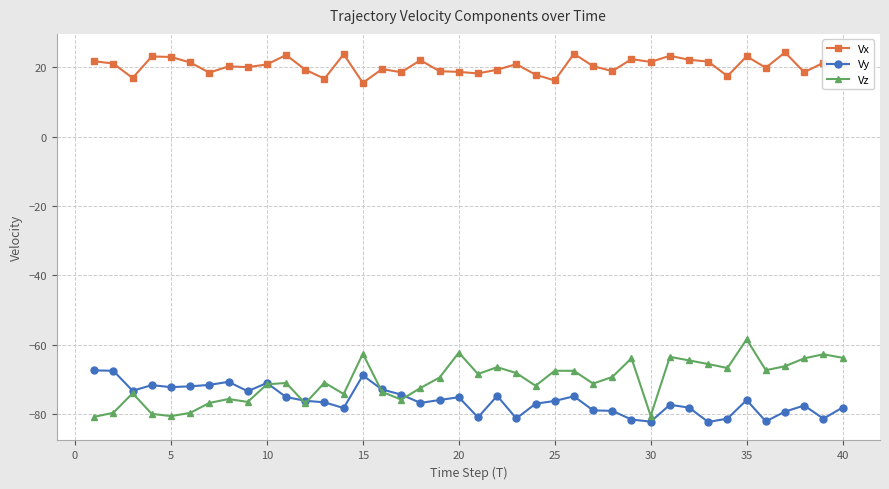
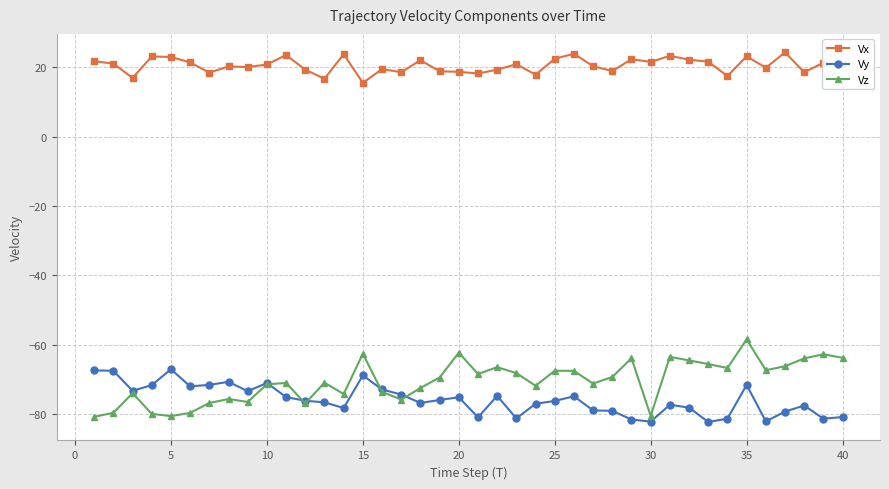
Vy, 5: -72 -> -67
Vx, 25: 16 -> 22
Vy, 35: -76 -> -72
Vy, 40: -78 -> -81
